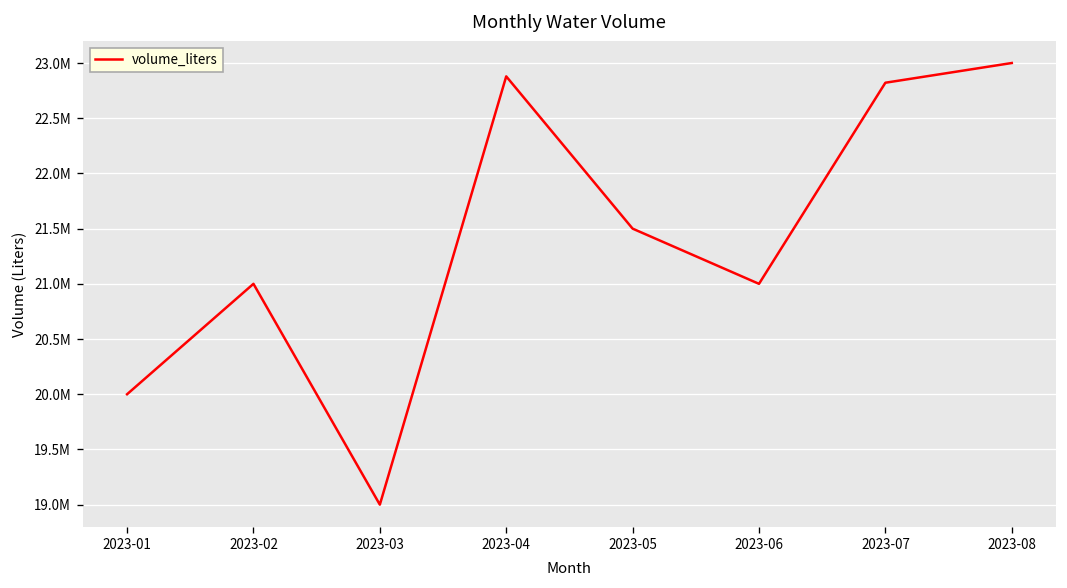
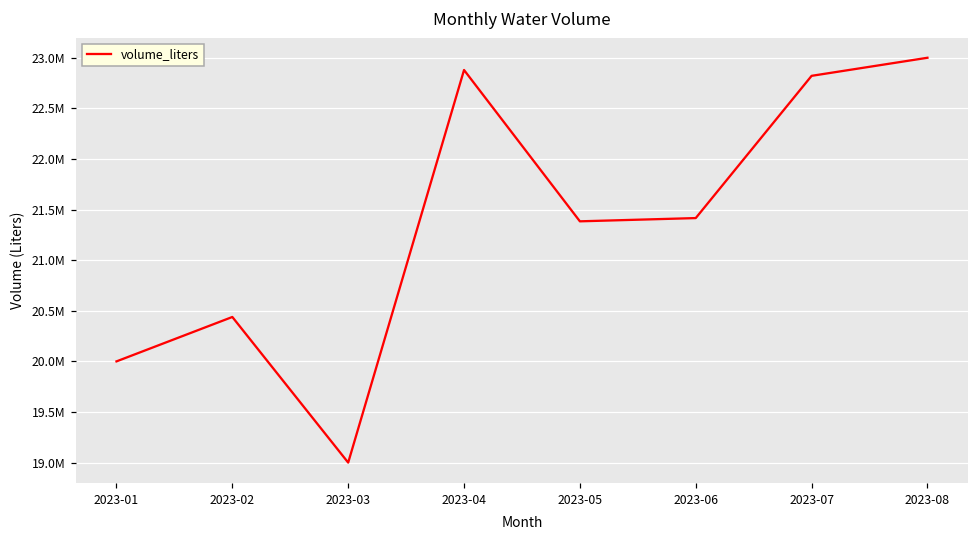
2023-02: 21000000 -> 20400000
2023-05: 21500000 -> 21400000
2023-06: 21000000 -> 21400000
